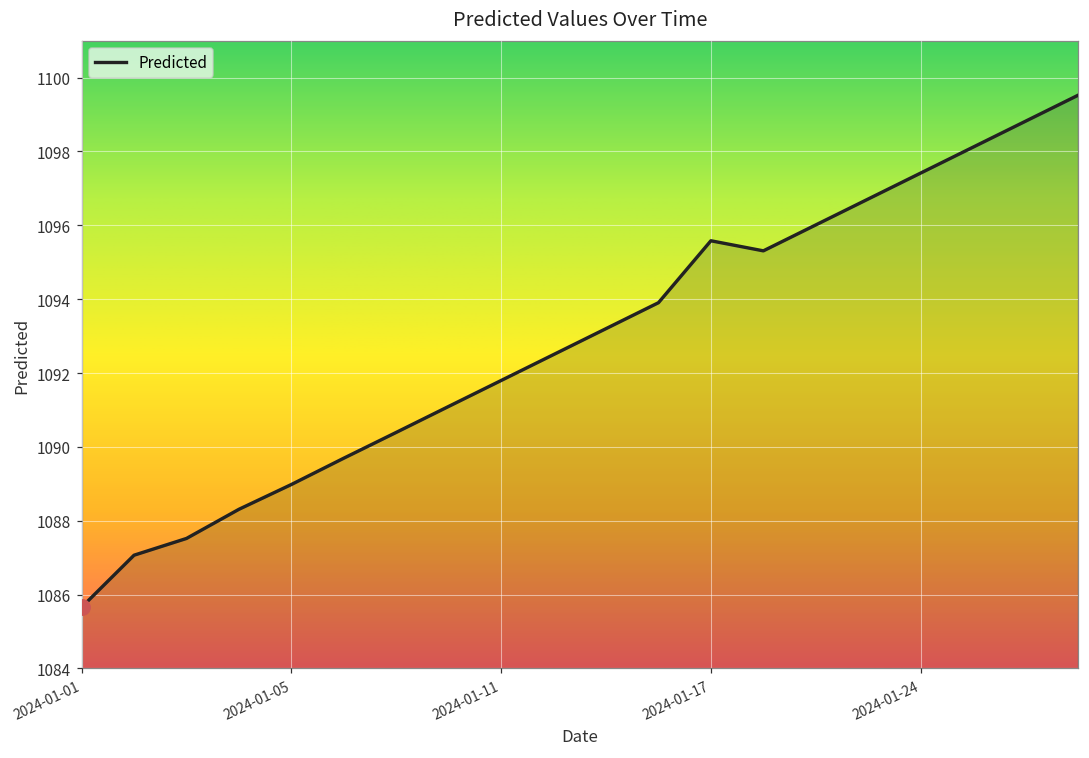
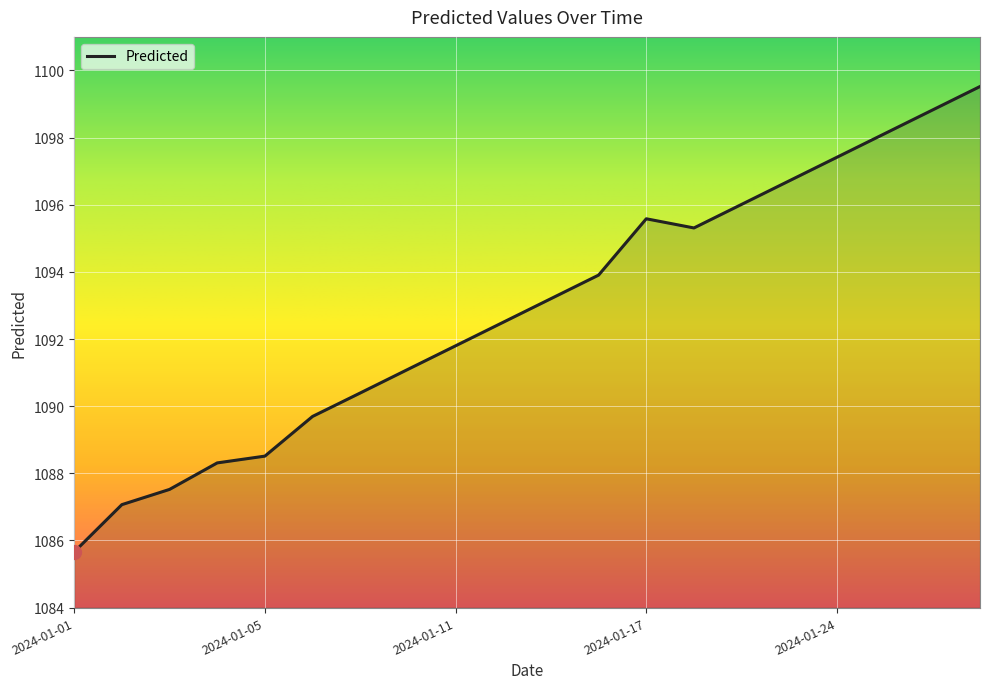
Predicted, 2024-01-05: 1089.0 -> 1088.5
